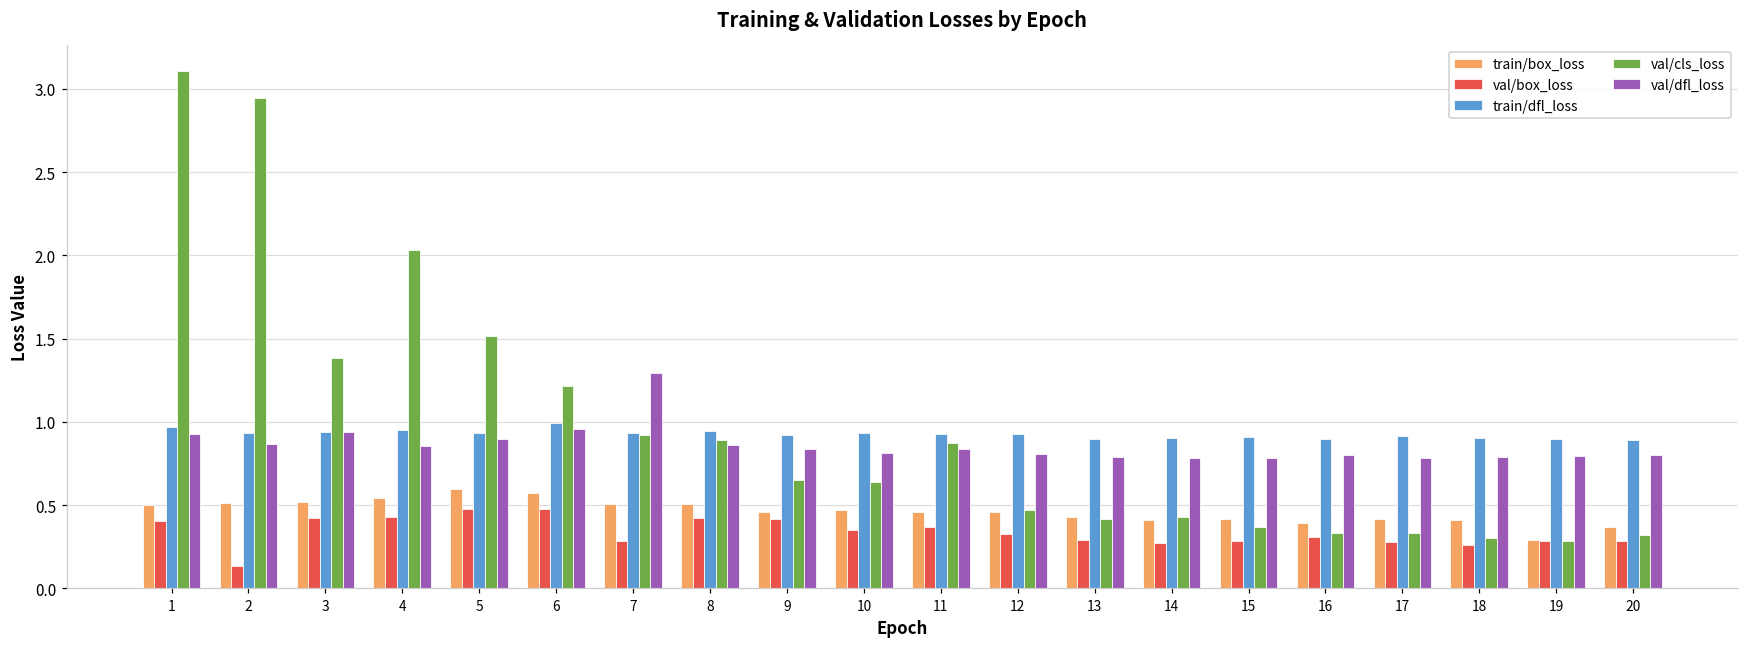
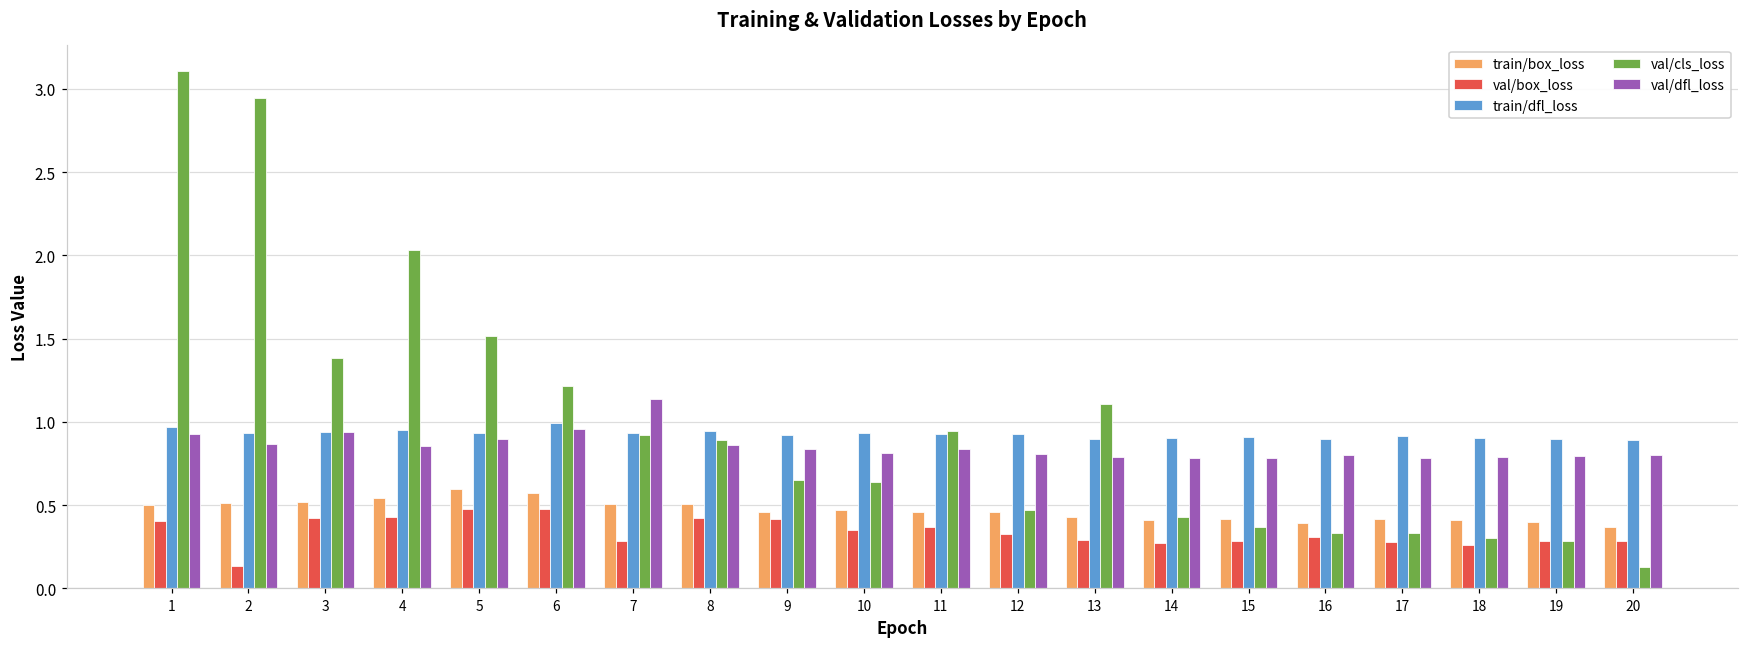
val/dfl_loss, 7: 1.29 -> 1.14
val/cls_loss, 11: 0.87 -> 0.94
val/cls_loss, 13: 0.42 -> 1.11
train/box_loss, 19: 0.29 -> 0.40
val/cls_loss, 20: 0.32 -> 0.13
